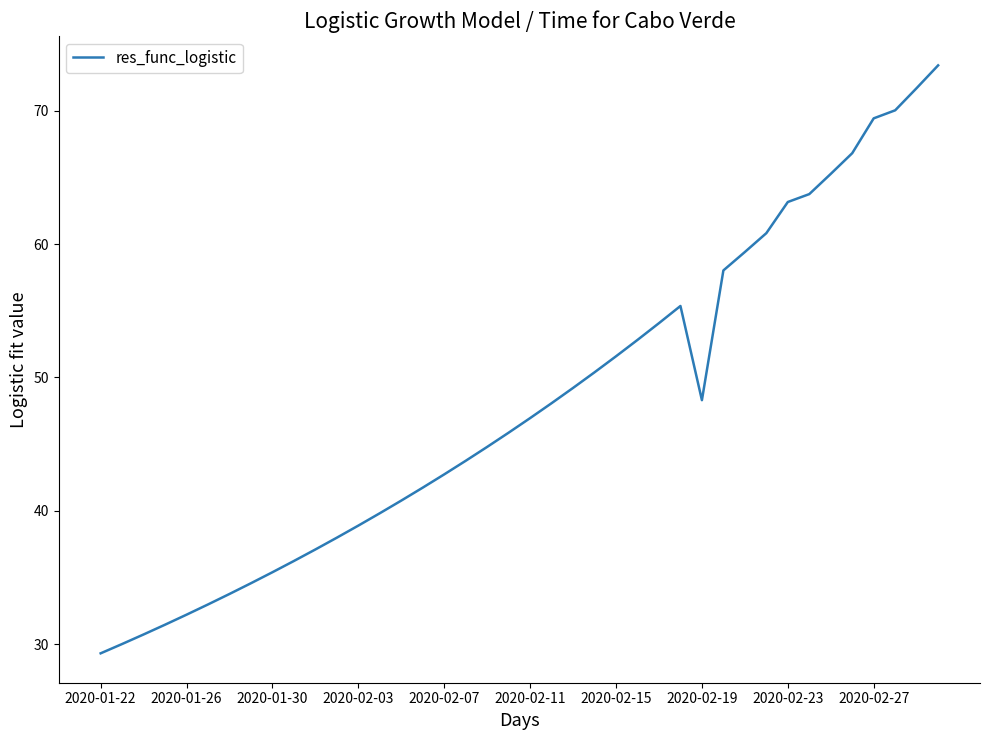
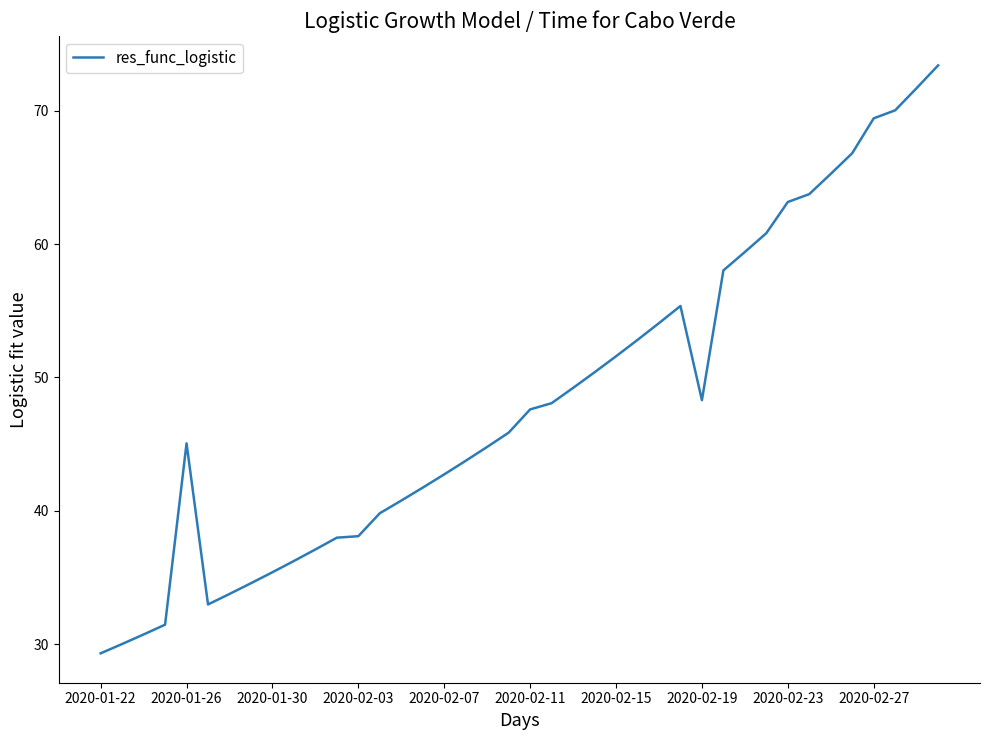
2020-01-26: 32.2 -> 45.1
2020-02-03: 38.9 -> 38.1
2020-02-11: 46.9 -> 47.6
